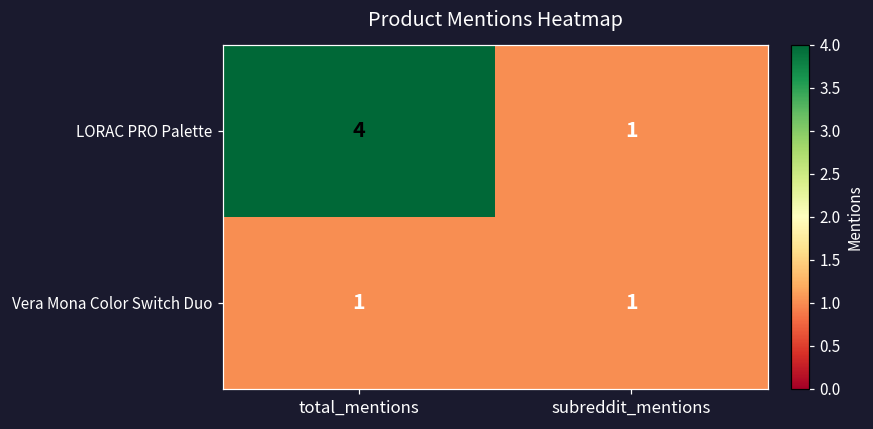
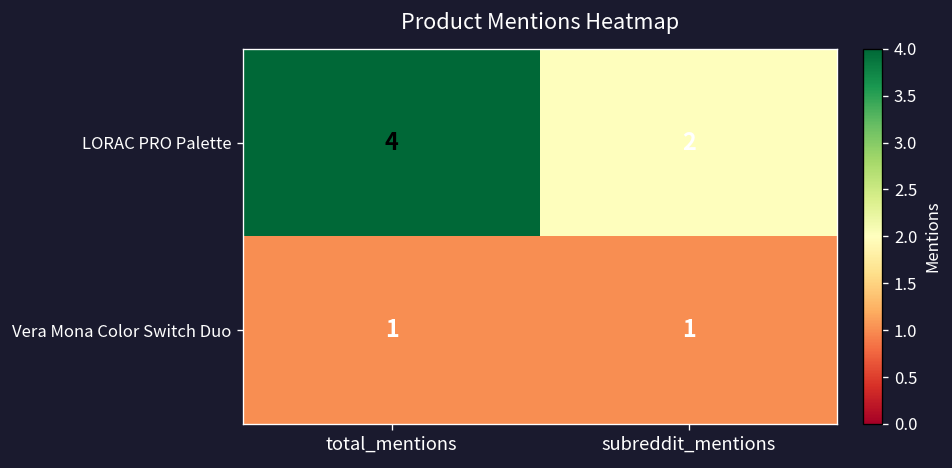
LORAC PRO Palette, subreddit_mentions: 1 -> 2
